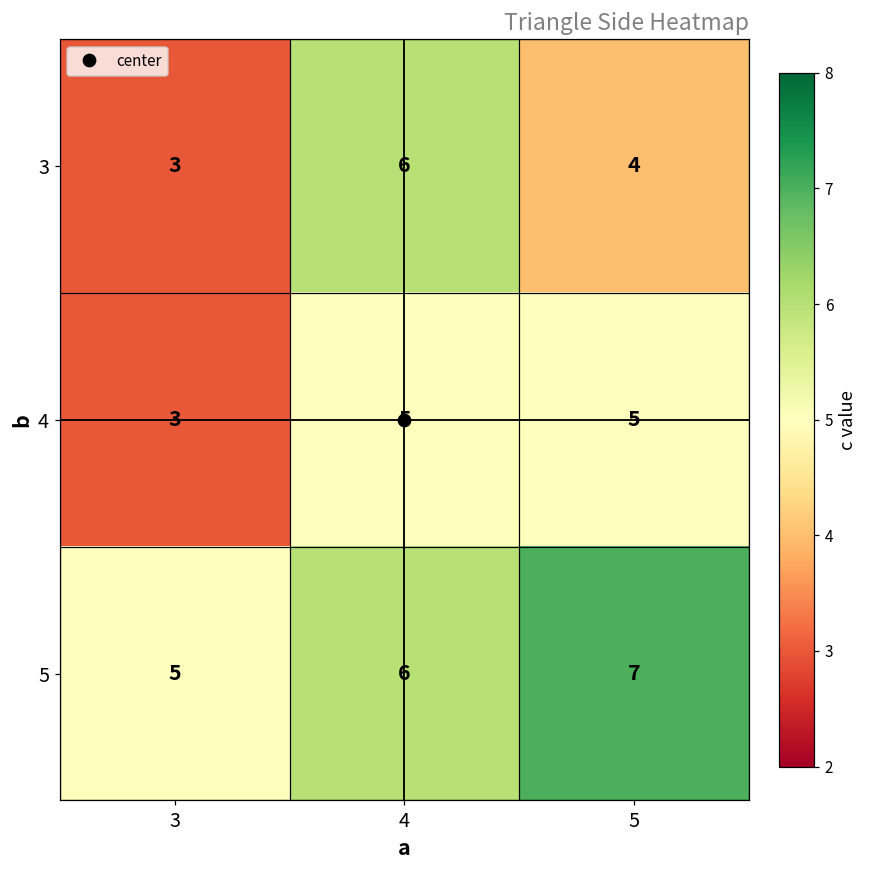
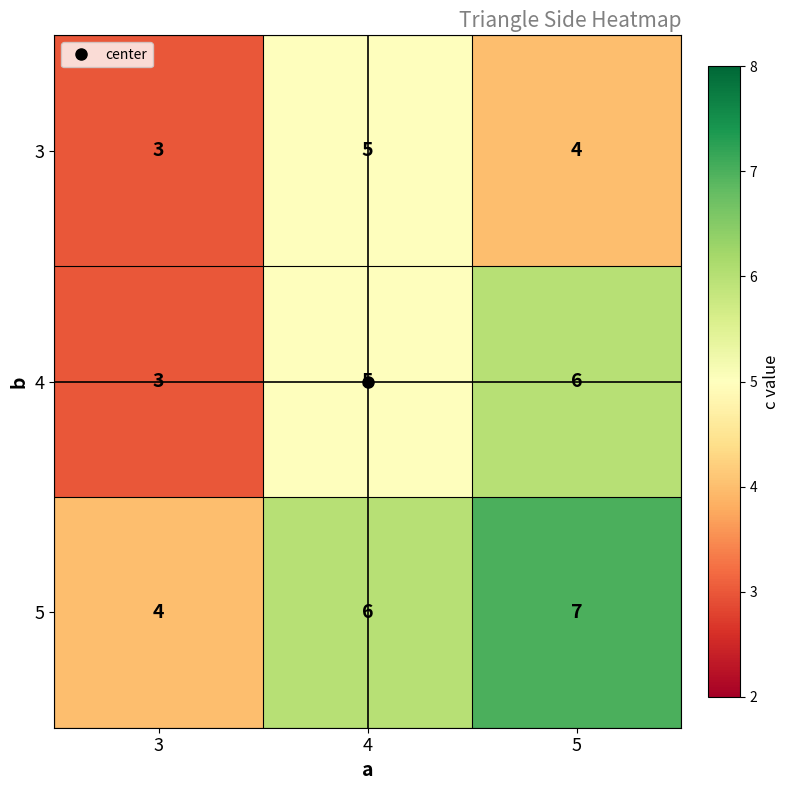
3, 4: 6 -> 5
4, 5: 5 -> 6
5, 3: 5 -> 4
